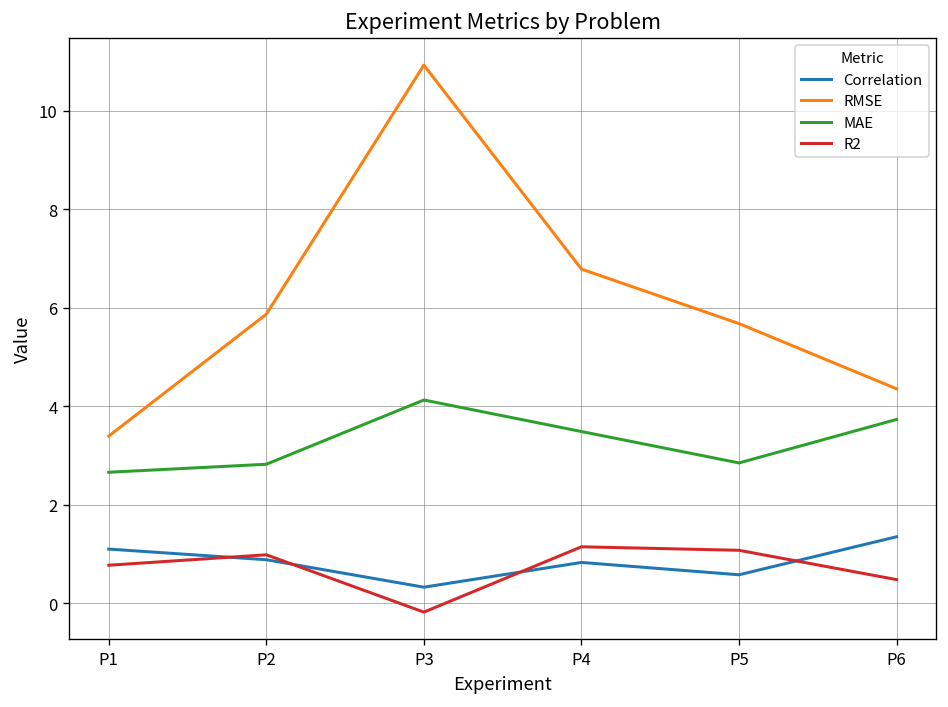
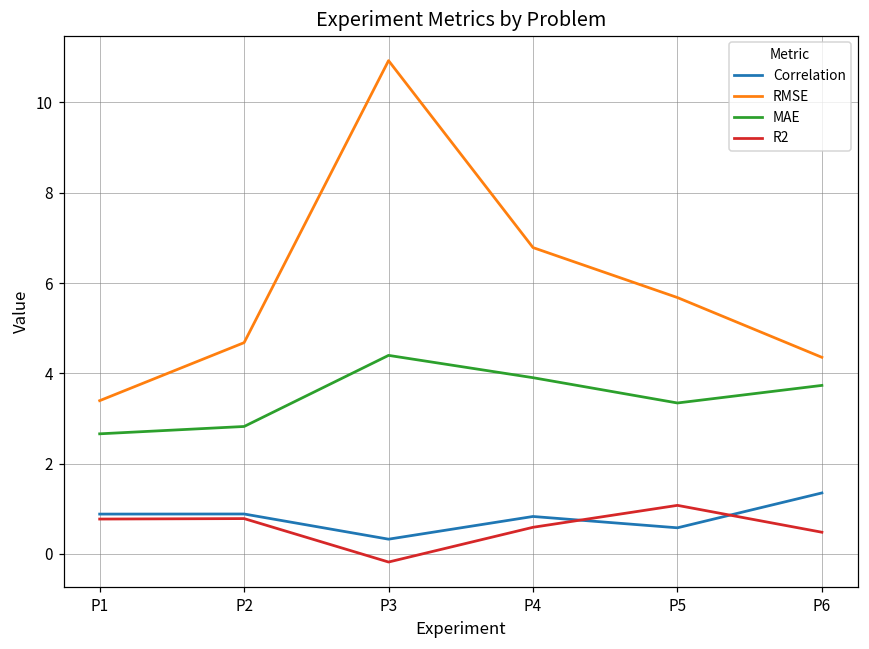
Correlation, P1: 1.1 -> 0.9
RMSE, P2: 5.9 -> 4.7
R2, P2: 1.0 -> 0.8
MAE, P3: 4.1 -> 4.4
MAE, P4: 3.5 -> 3.9
R2, P4: 1.1 -> 0.6
MAE, P5: 2.9 -> 3.3
